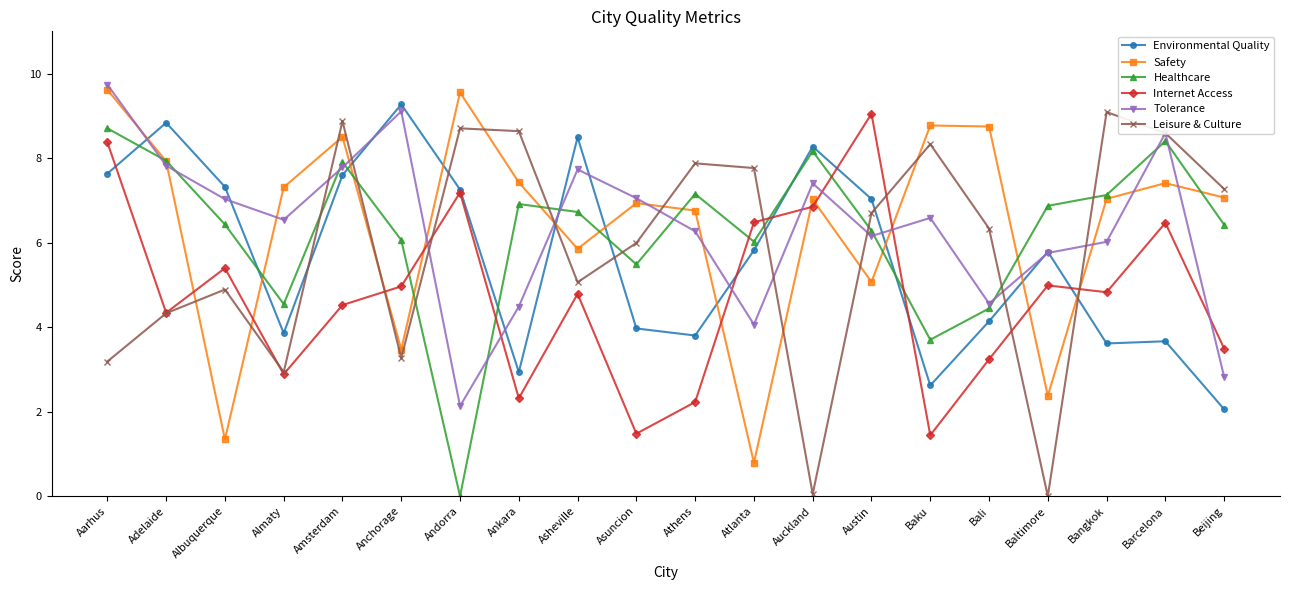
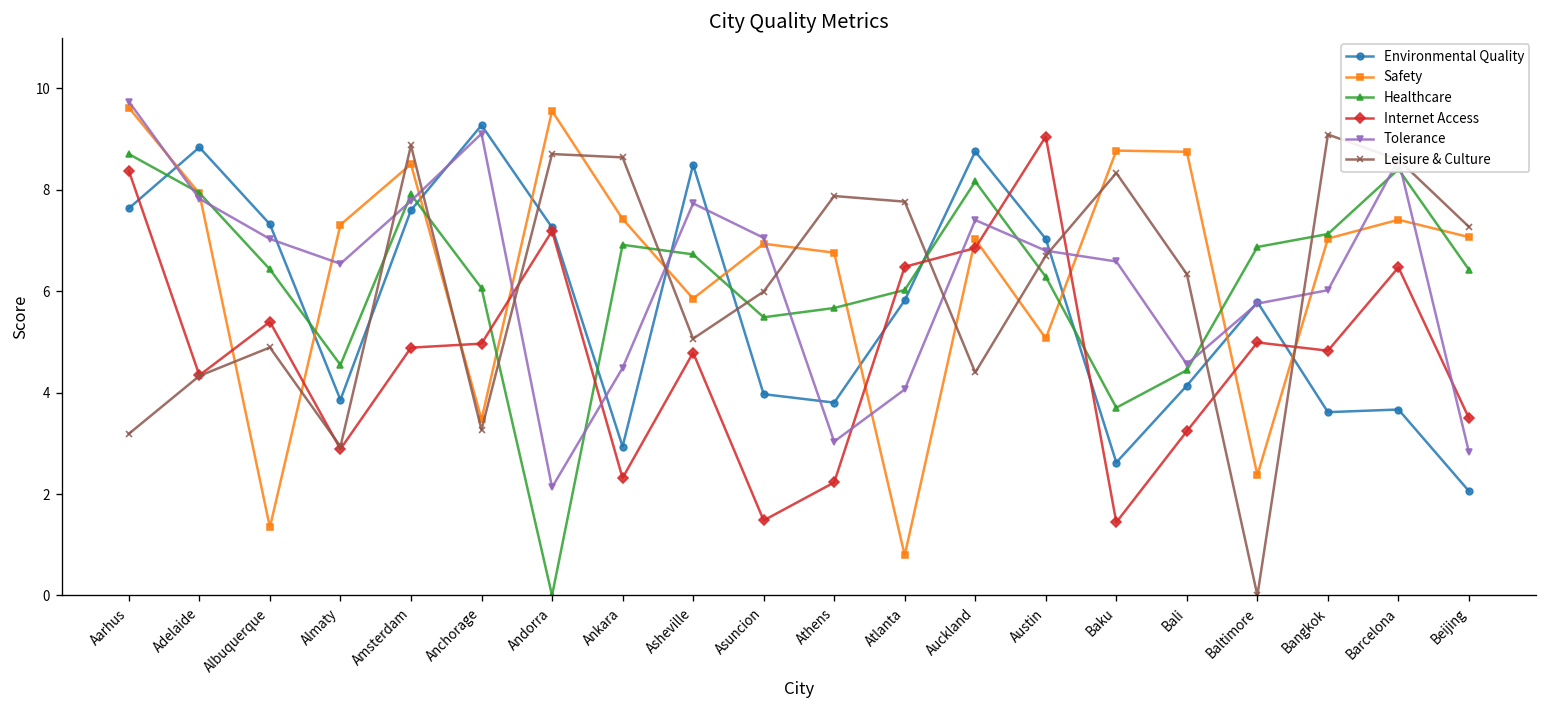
Internet Access, Amsterdam: 4.5 -> 4.9
Healthcare, Athens: 7.2 -> 5.7
Tolerance, Athens: 6.3 -> 3.0
Environmental Quality, Auckland: 8.3 -> 8.8
Leisure & Culture, Auckland: 0.1 -> 4.4
Tolerance, Austin: 6.2 -> 6.8
